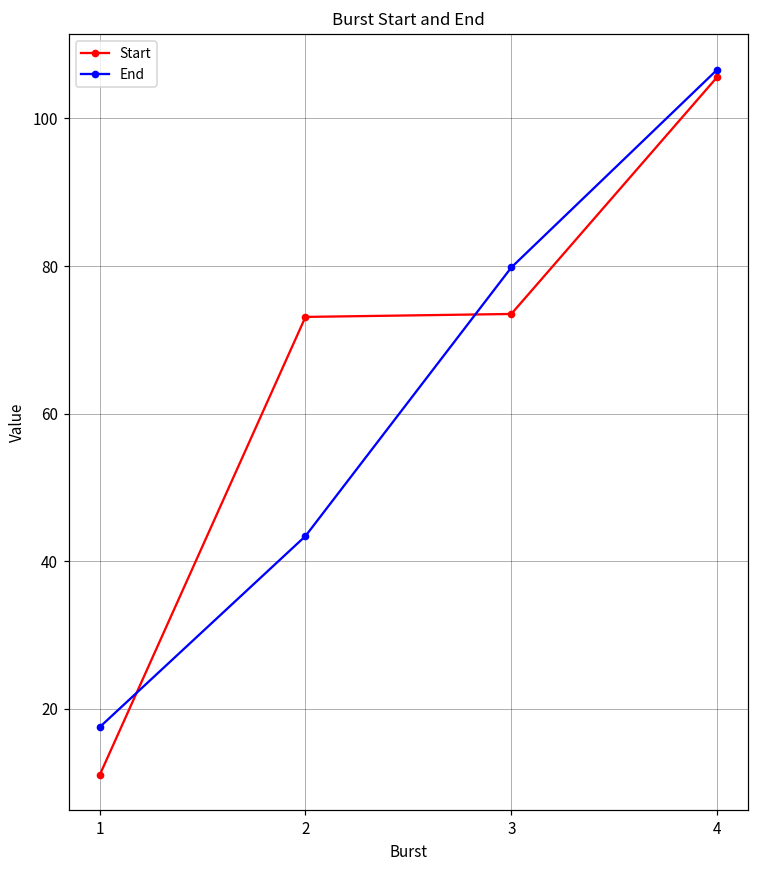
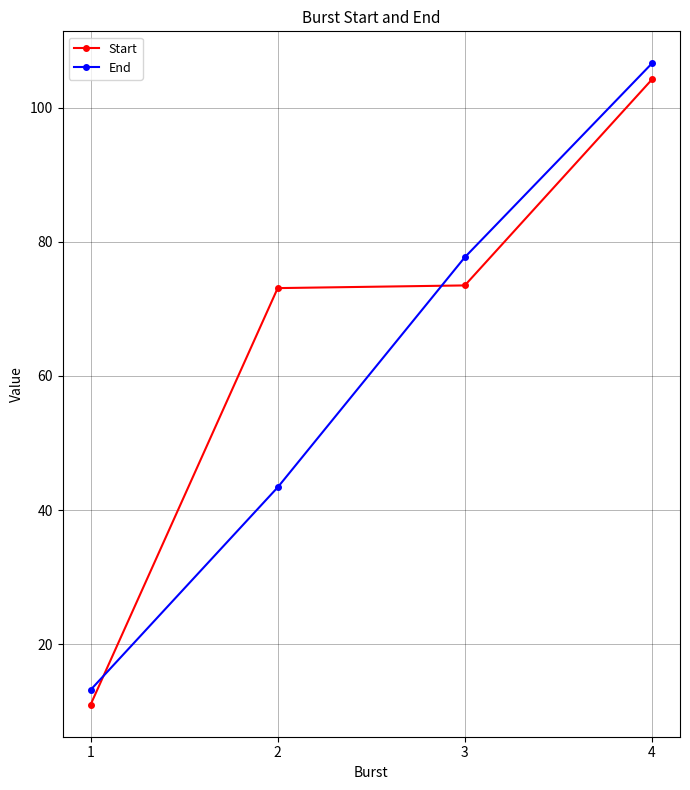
End, 1: 18 -> 13
End, 3: 80 -> 78
Start, 4: 106 -> 104
